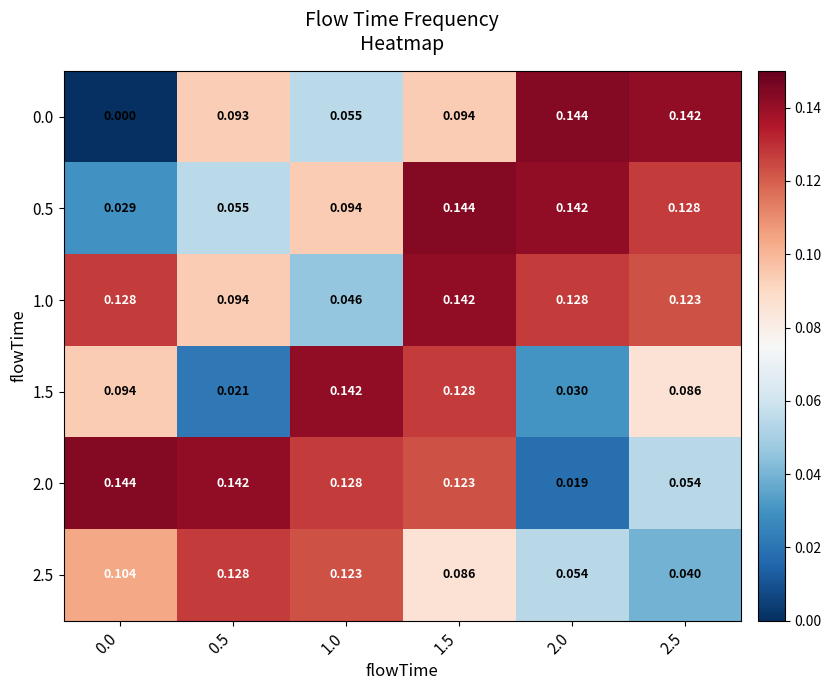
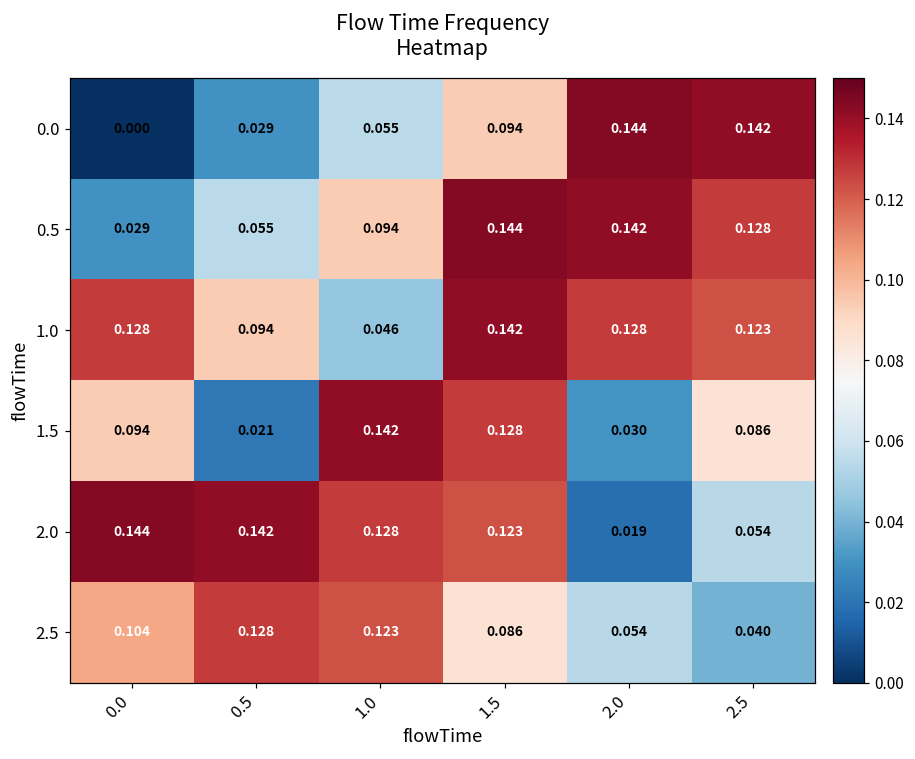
0.0, 0.5: 0.093 -> 0.029
